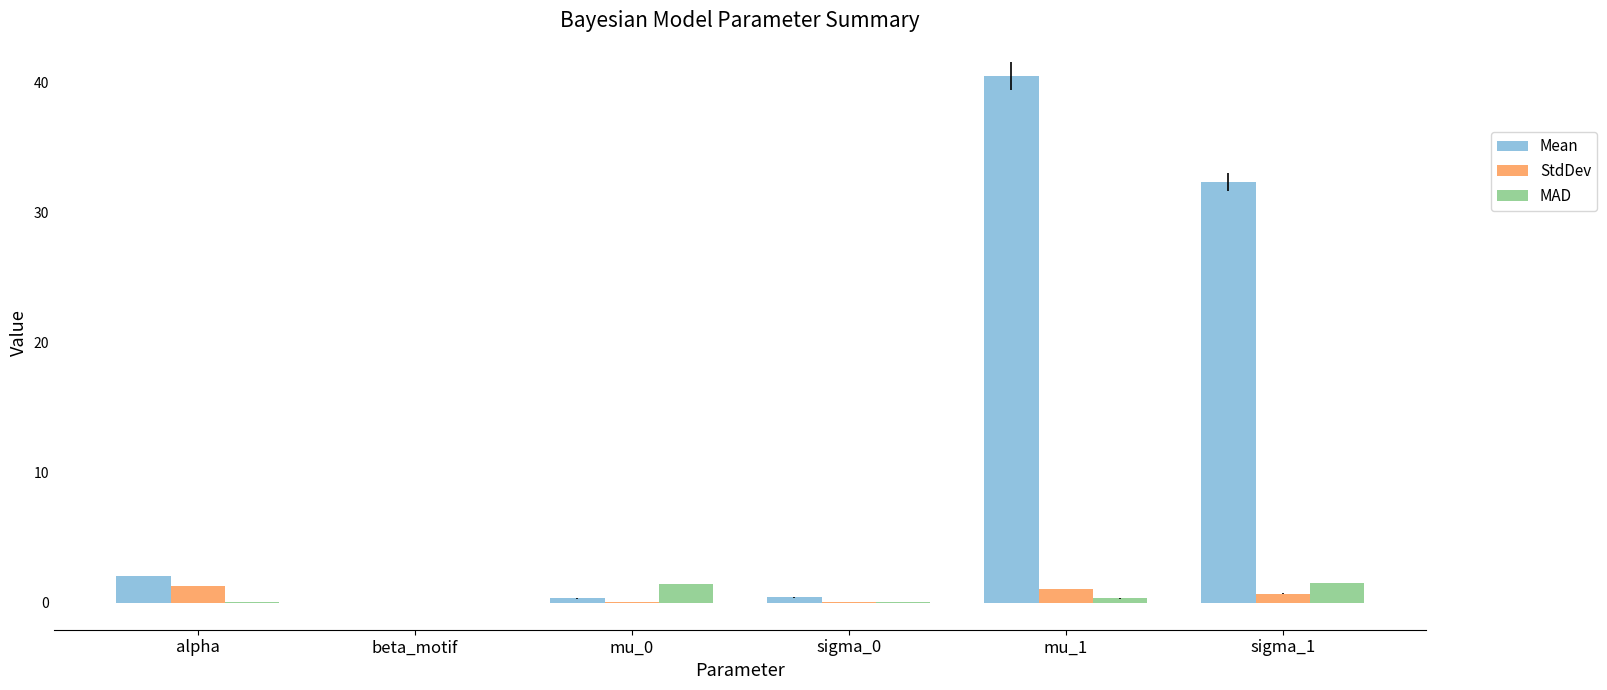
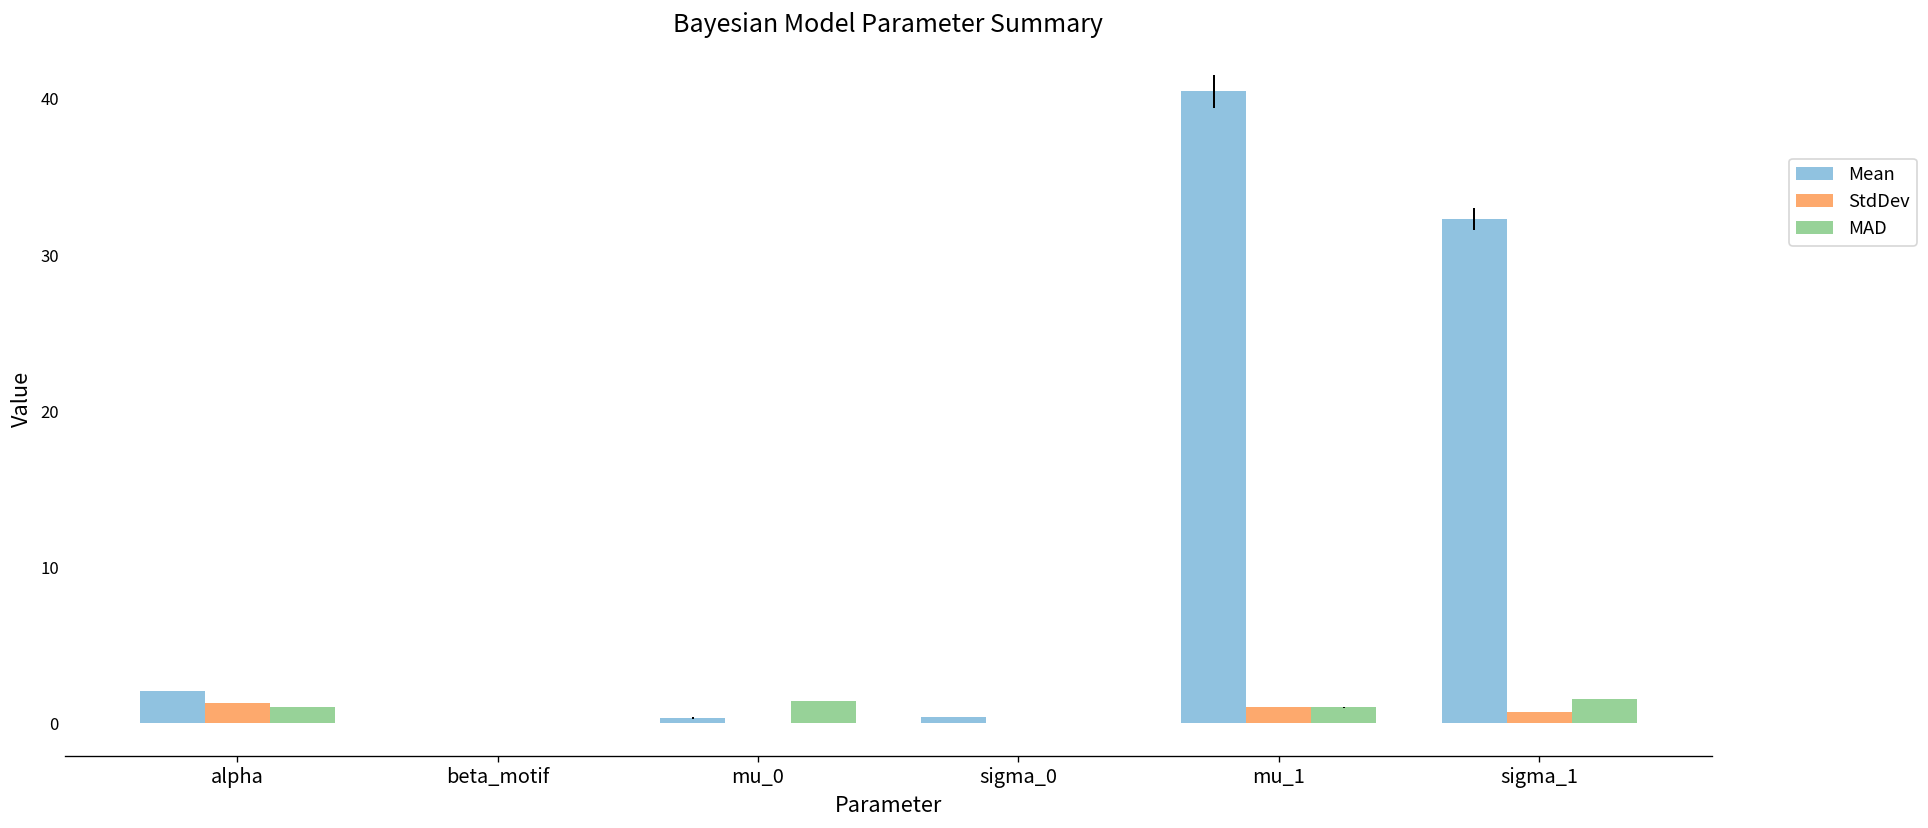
MAD, alpha: 0.0 -> 1.0
MAD, mu_1: 0.3 -> 1.0
